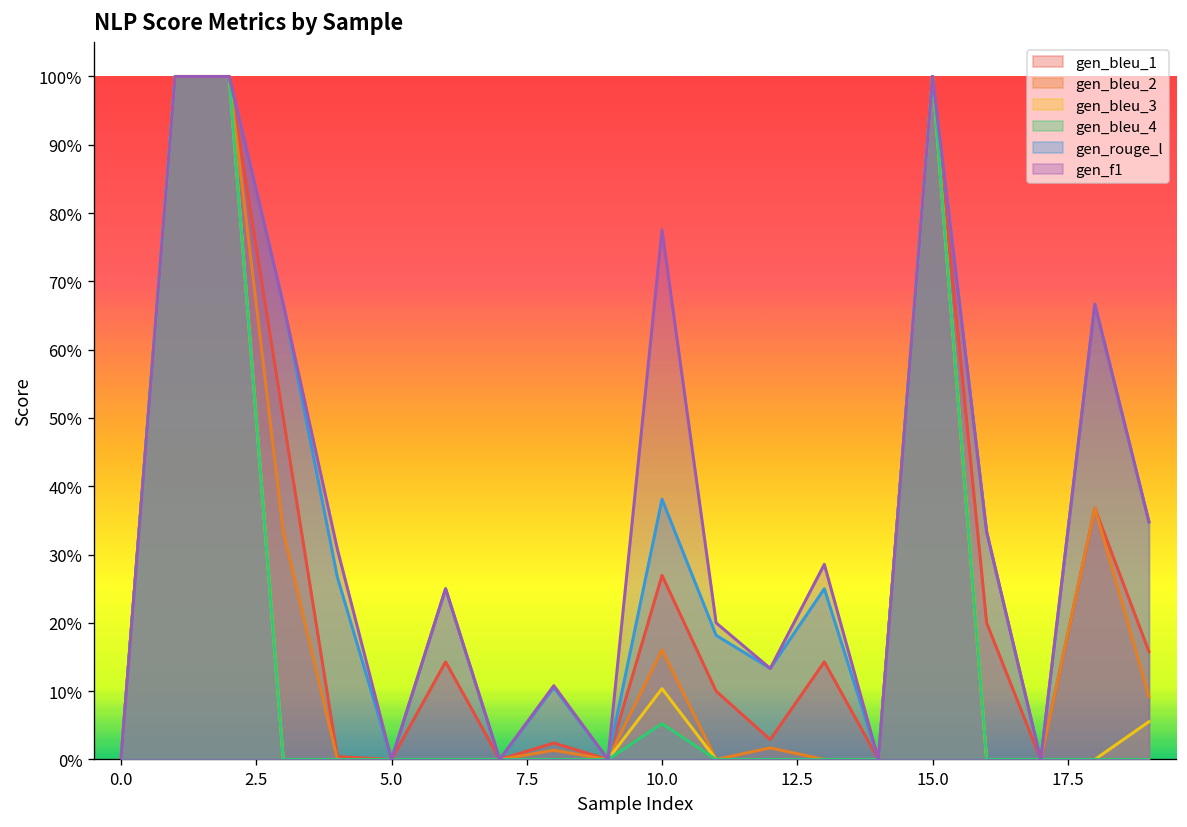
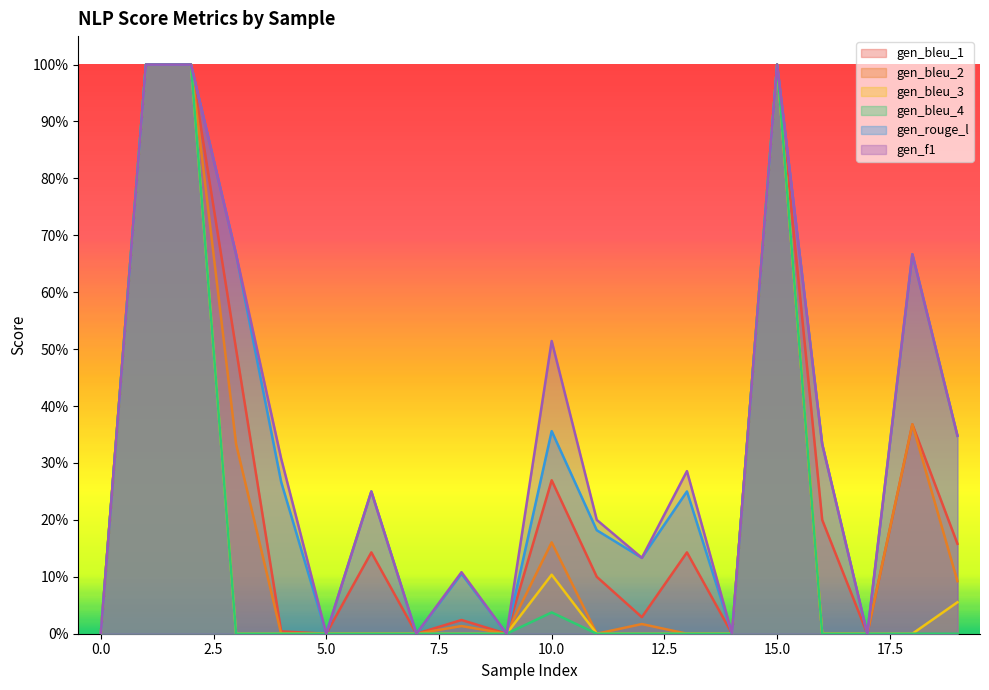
gen_bleu_4, 10.0: 5% -> 4%
gen_rouge_l, 10.0: 38% -> 36%
gen_f1, 10.0: 78% -> 51%
